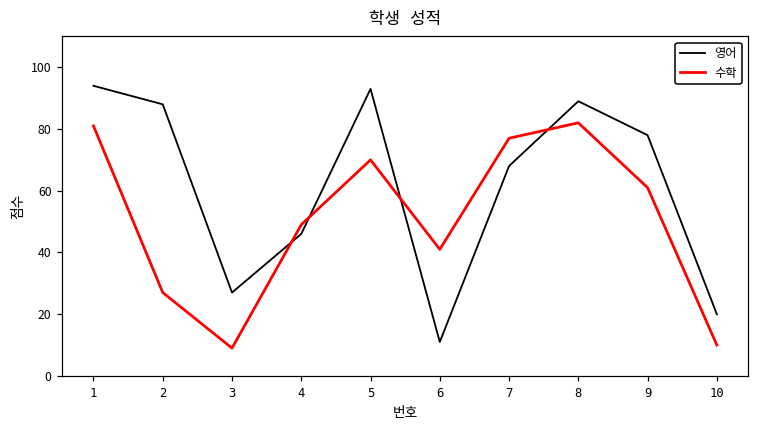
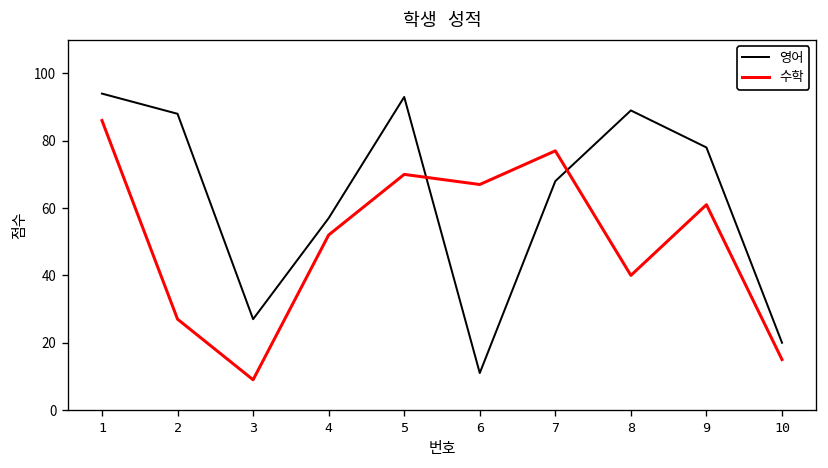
수학, 1: 81 -> 86
영어, 4: 46 -> 57
수학, 4: 49 -> 52
수학, 6: 41 -> 67
수학, 8: 82 -> 40
수학, 10: 10 -> 15
